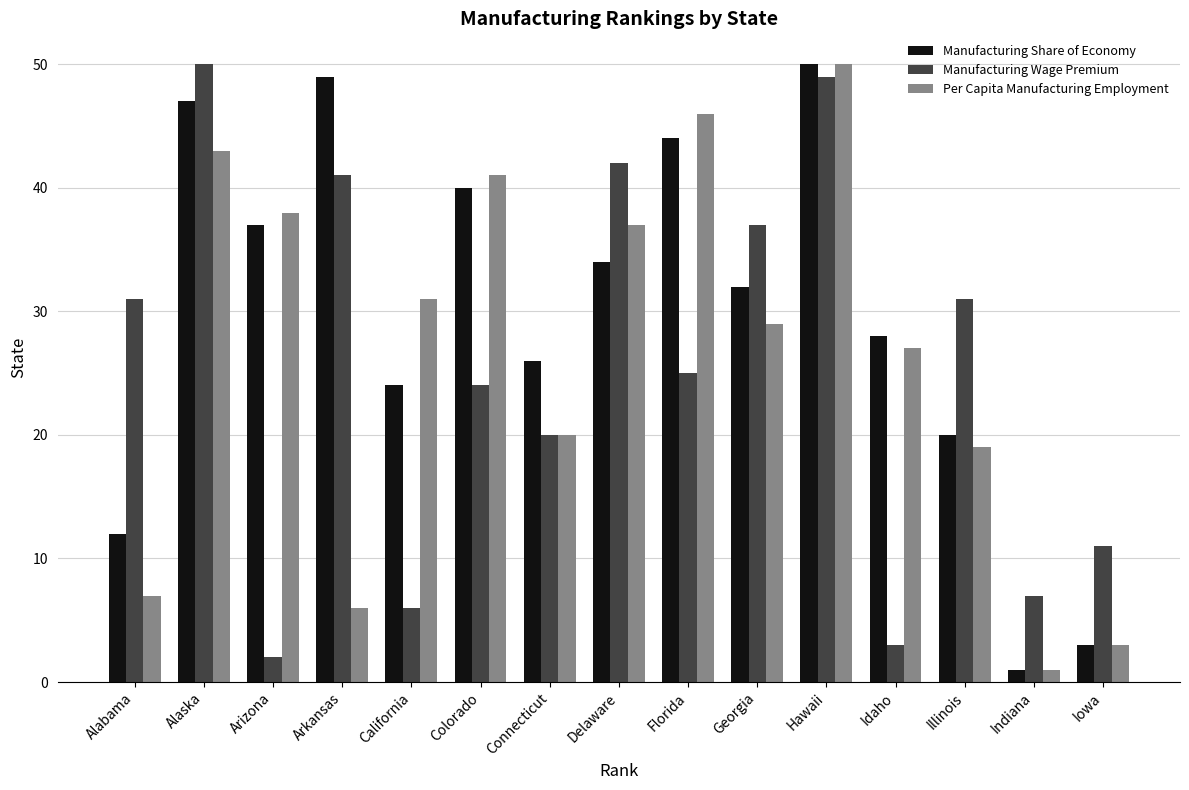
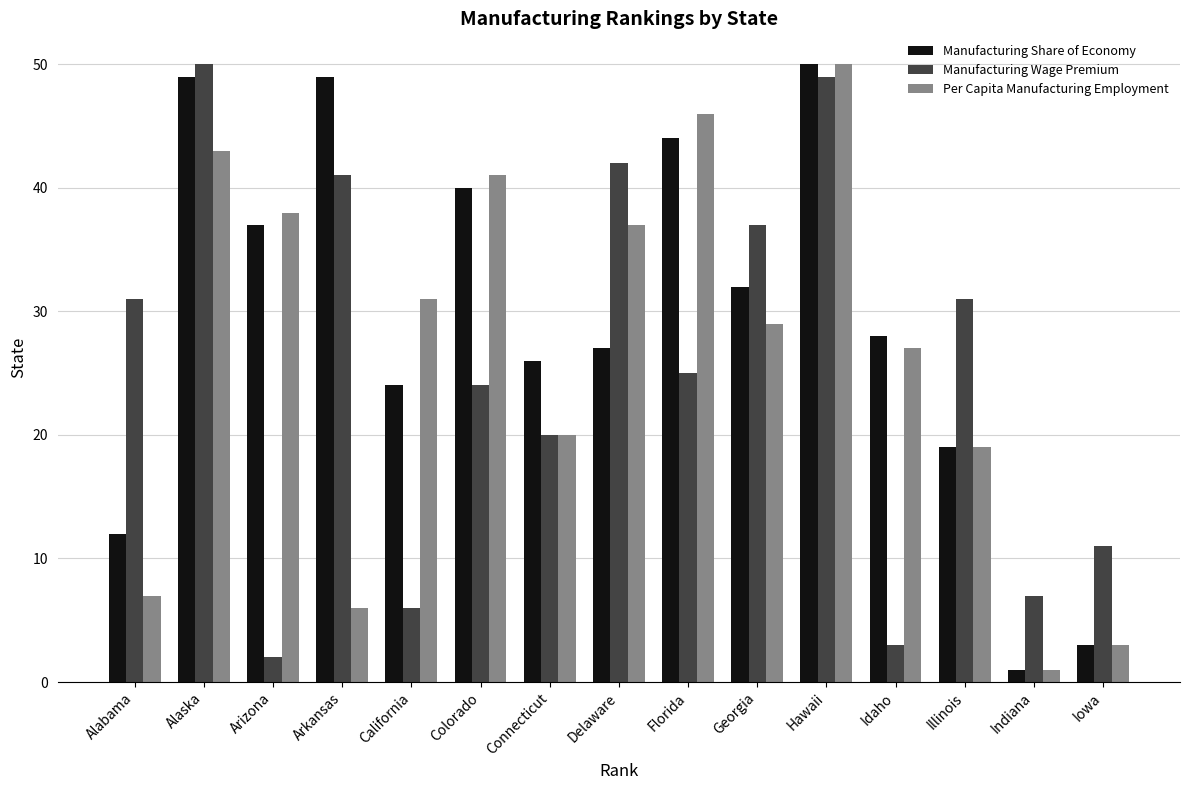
Manufacturing Share of Economy, Alaska: 47 -> 49
Manufacturing Share of Economy, Delaware: 34 -> 27
Manufacturing Share of Economy, Illinois: 20 -> 19
